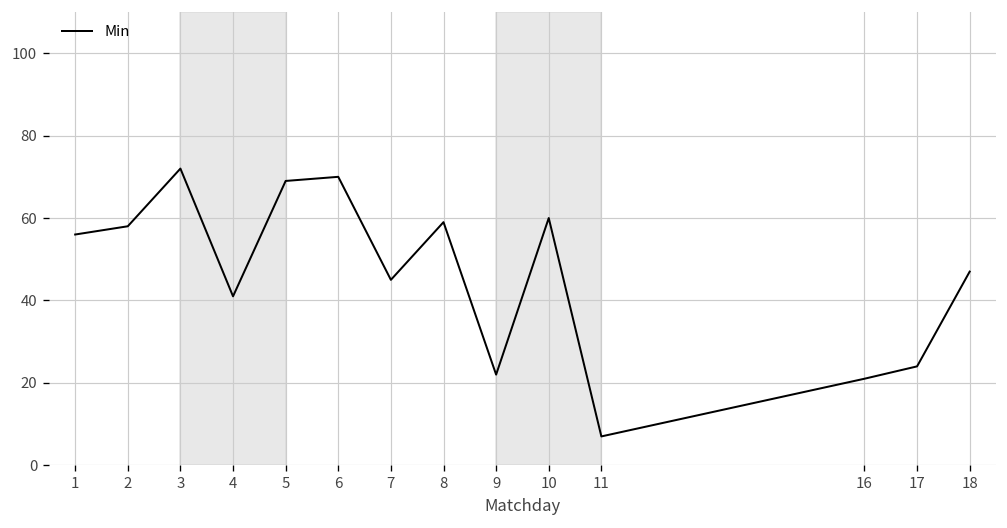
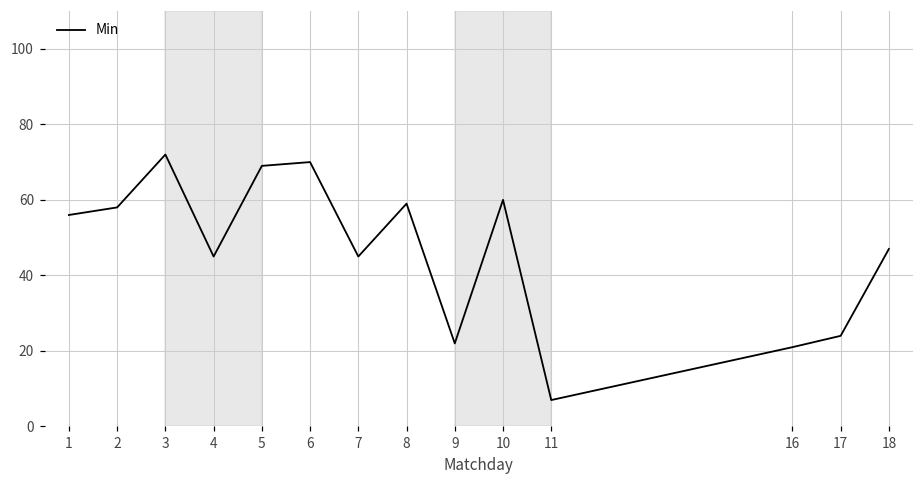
4: 41 -> 45
